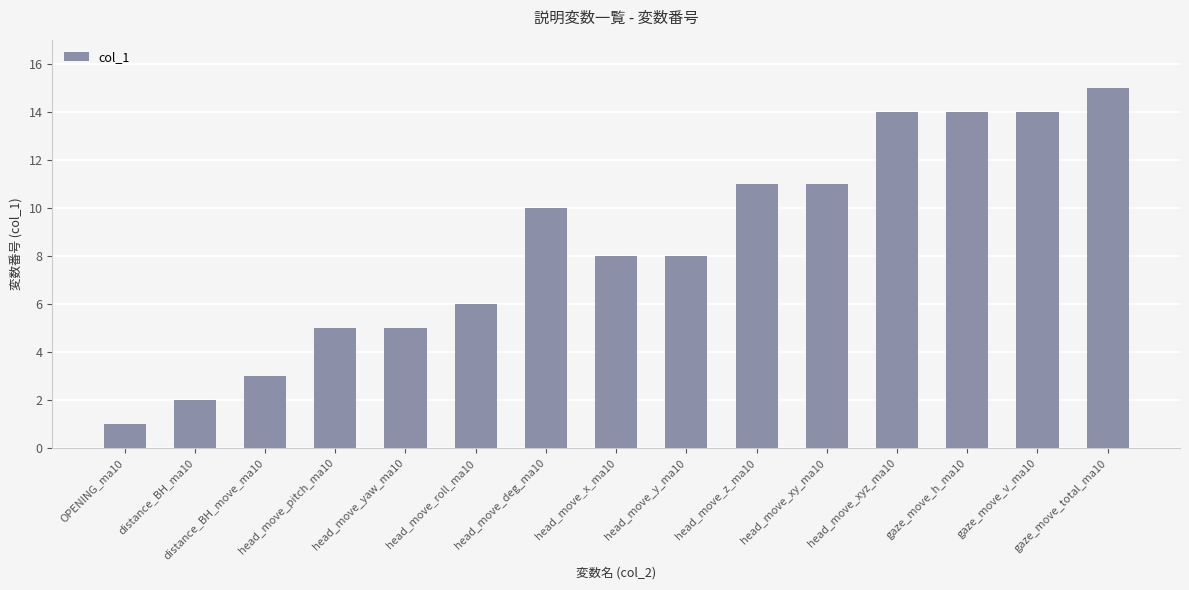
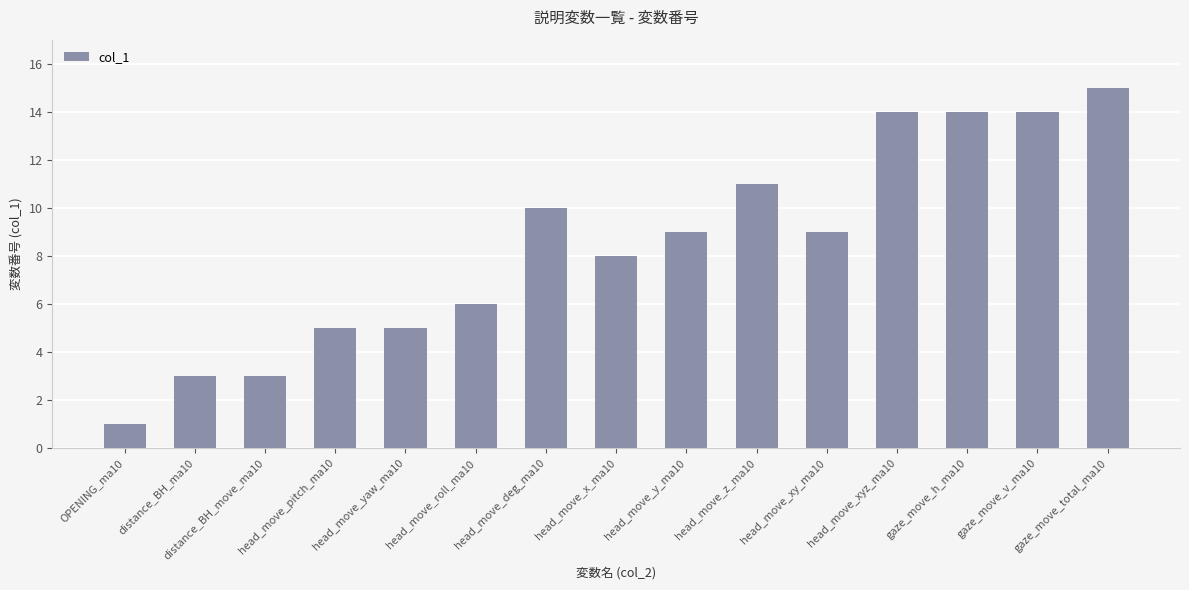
distance_BH_ma10: 2 -> 3
head_move_y_ma10: 8 -> 9
head_move_xy_ma10: 11 -> 9
